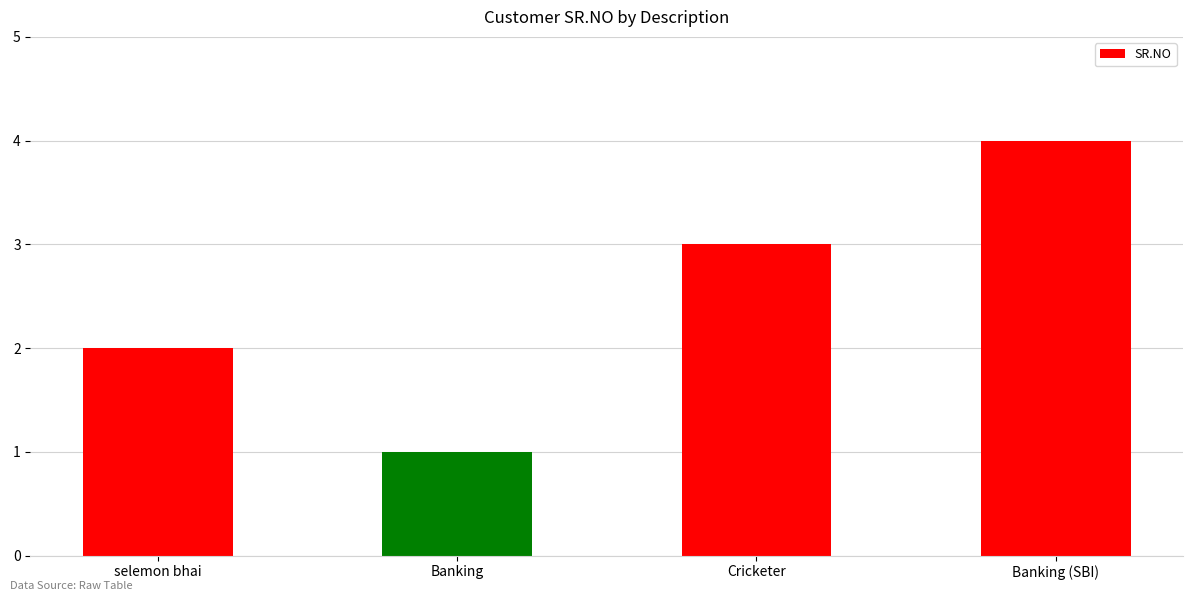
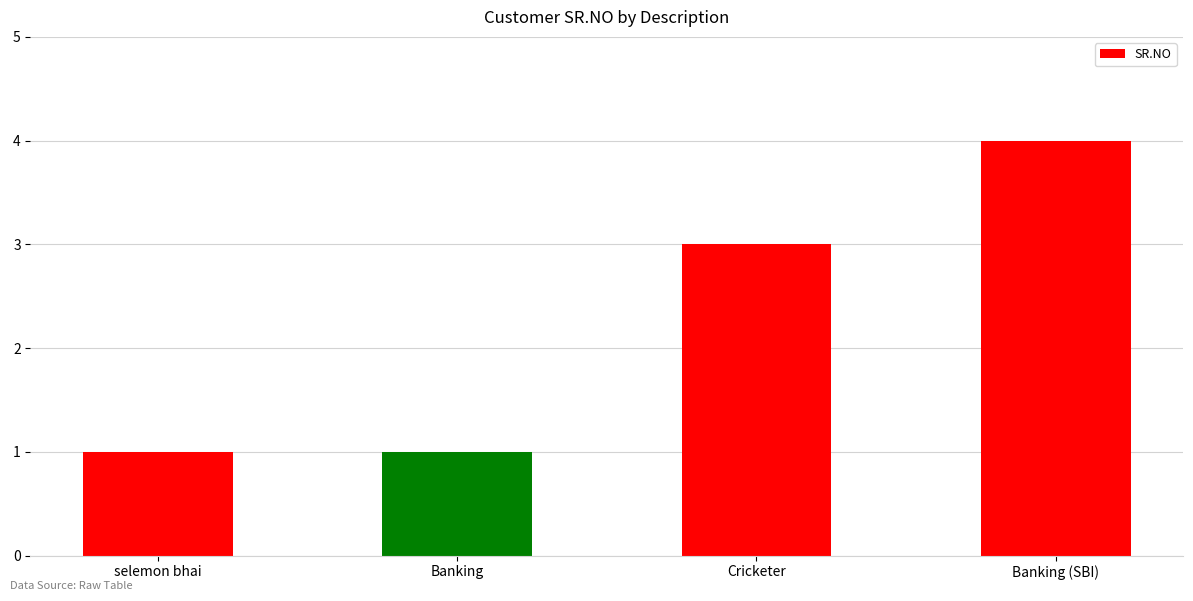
selemon bhai: 2 -> 1
